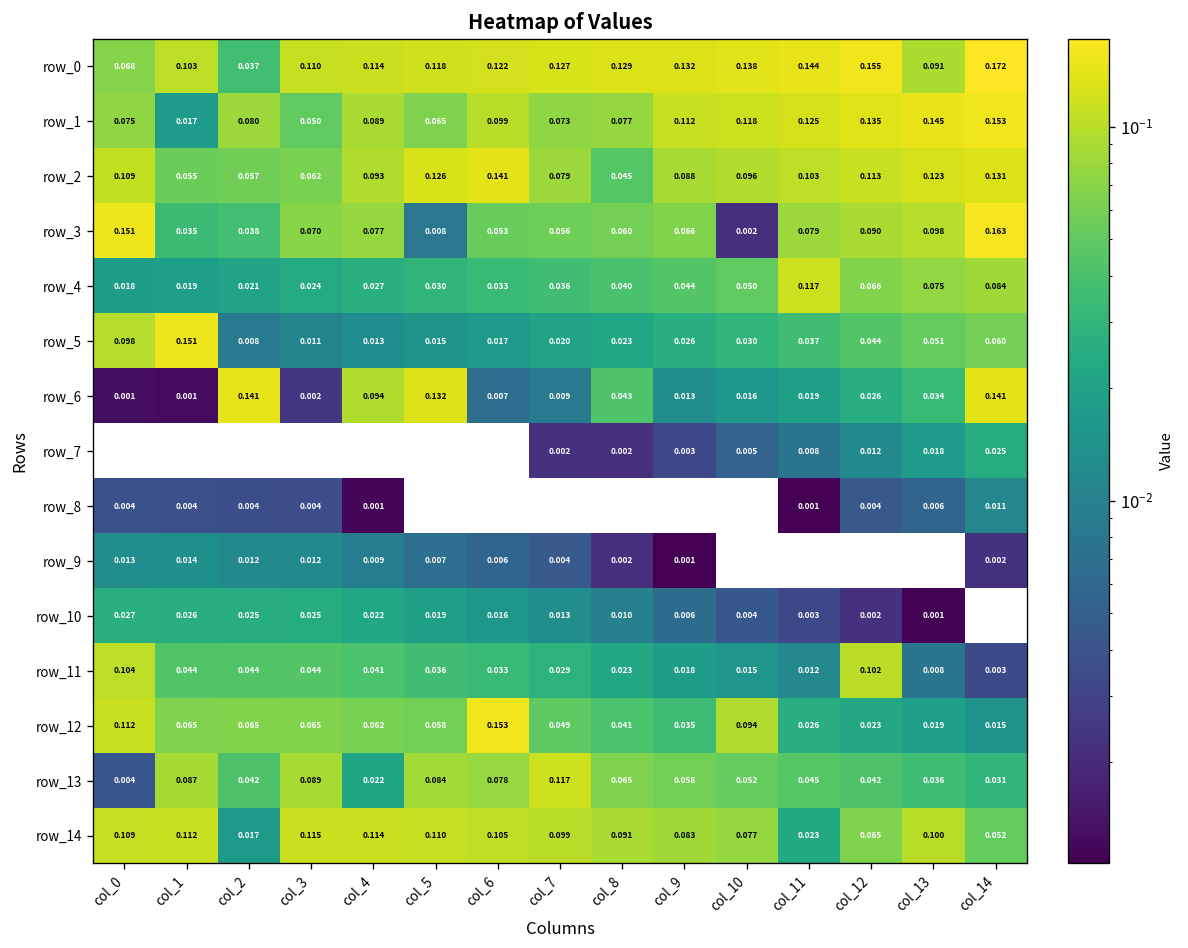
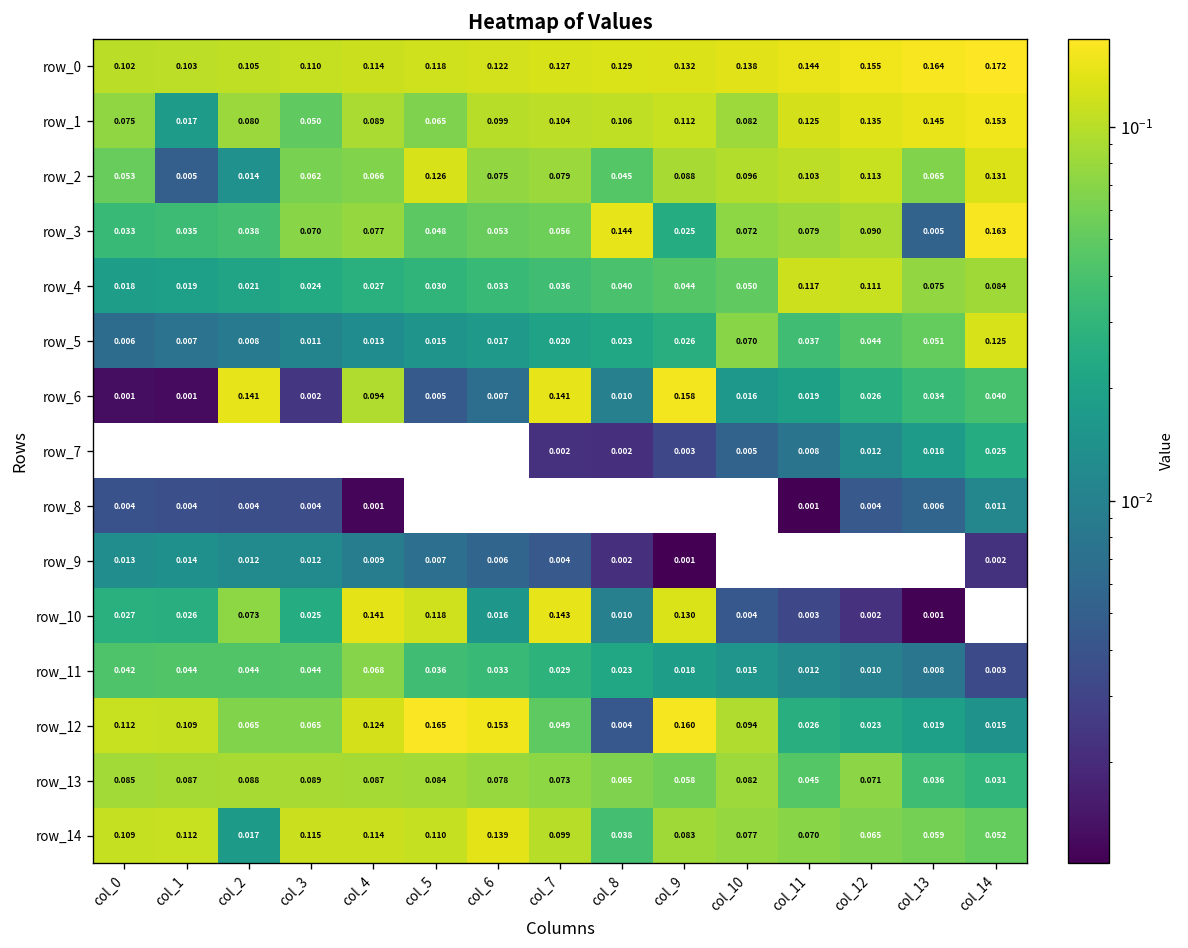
row_0, col_0: 0.068 -> 0.102
row_0, col_2: 0.037 -> 0.105
row_0, col_13: 0.091 -> 0.164
row_1, col_7: 0.073 -> 0.104
row_1, col_8: 0.077 -> 0.106
row_1, col_10: 0.118 -> 0.082
row_2, col_0: 0.109 -> 0.053
row_2, col_1: 0.055 -> 0.005
row_2, col_2: 0.057 -> 0.014
row_2, col_4: 0.093 -> 0.066
row_2, col_6: 0.141 -> 0.075
row_2, col_13: 0.123 -> 0.065
row_3, col_0: 0.151 -> 0.033
row_3, col_5: 0.008 -> 0.048
row_3, col_8: 0.060 -> 0.144
row_3, col_9: 0.066 -> 0.025
row_3, col_10: 0.002 -> 0.072
row_3, col_13: 0.098 -> 0.005
row_4, col_12: 0.066 -> 0.111
row_5, col_0: 0.098 -> 0.006
row_5, col_1: 0.151 -> 0.007
row_5, col_10: 0.030 -> 0.070
row_5, col_14: 0.060 -> 0.125
row_6, col_5: 0.132 -> 0.005
row_6, col_7: 0.009 -> 0.141
row_6, col_8: 0.043 -> 0.010
row_6, col_9: 0.013 -> 0.158
row_6, col_14: 0.141 -> 0.040
row_10, col_2: 0.025 -> 0.073
row_10, col_4: 0.022 -> 0.141
row_10, col_5: 0.019 -> 0.118
row_10, col_7: 0.013 -> 0.143
row_10, col_9: 0.006 -> 0.130
row_11, col_0: 0.104 -> 0.042
row_11, col_4: 0.041 -> 0.068
row_11, col_12: 0.102 -> 0.010
row_12, col_1: 0.065 -> 0.109
row_12, col_4: 0.062 -> 0.124
row_12, col_5: 0.058 -> 0.165
row_12, col_8: 0.041 -> 0.004
row_12, col_9: 0.035 -> 0.160
row_13, col_0: 0.004 -> 0.085
row_13, col_2: 0.042 -> 0.088
row_13, col_4: 0.022 -> 0.087
row_13, col_7: 0.117 -> 0.073
row_13, col_10: 0.052 -> 0.082
row_13, col_12: 0.042 -> 0.071
row_14, col_6: 0.105 -> 0.139
row_14, col_8: 0.091 -> 0.038
row_14, col_11: 0.023 -> 0.070
row_14, col_13: 0.100 -> 0.059
